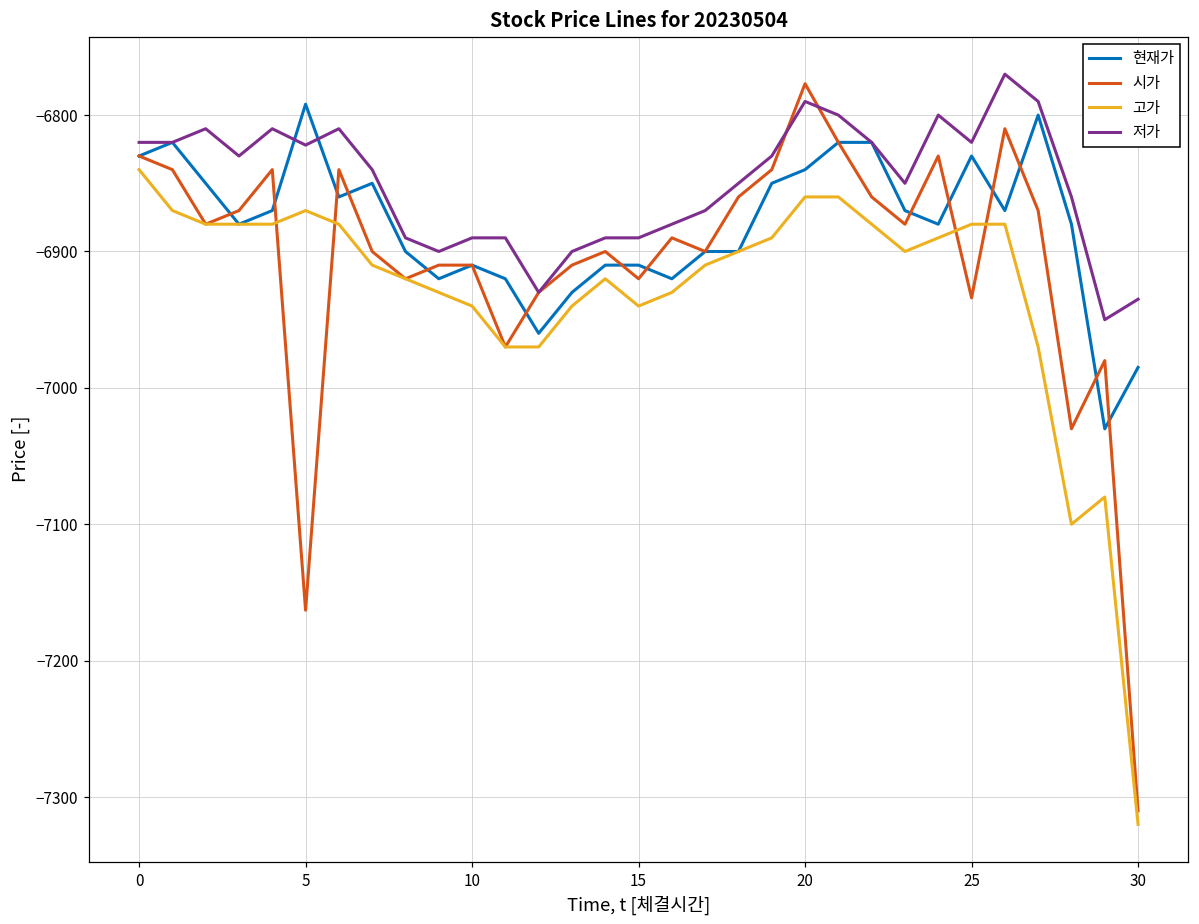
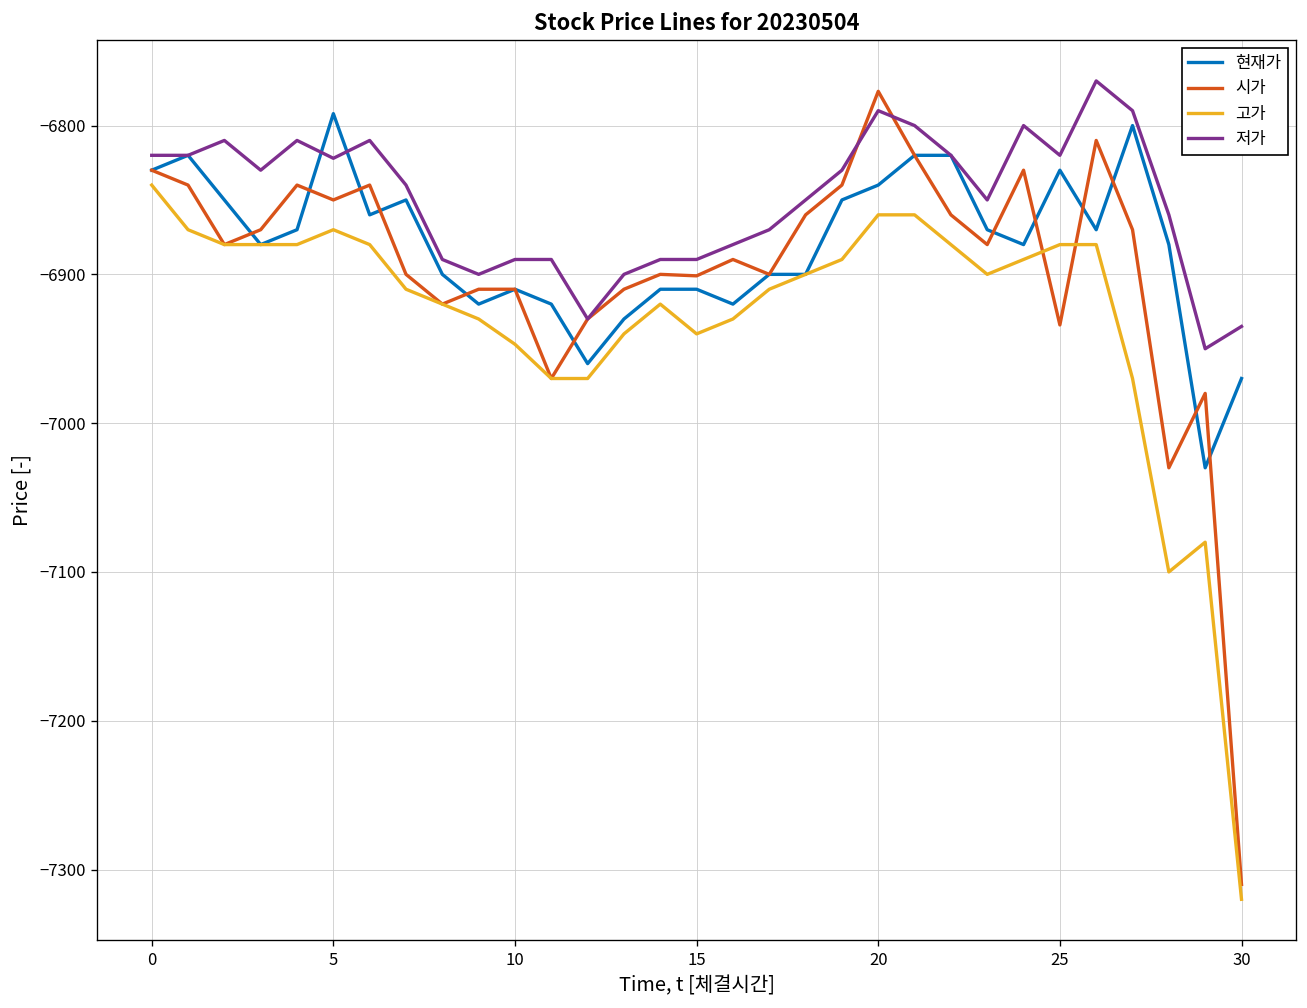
시가, 5: -7163 -> -6850
고가, 10: -6940 -> -6947
시가, 15: -6920 -> -6901
현재가, 30: -6985 -> -6970
